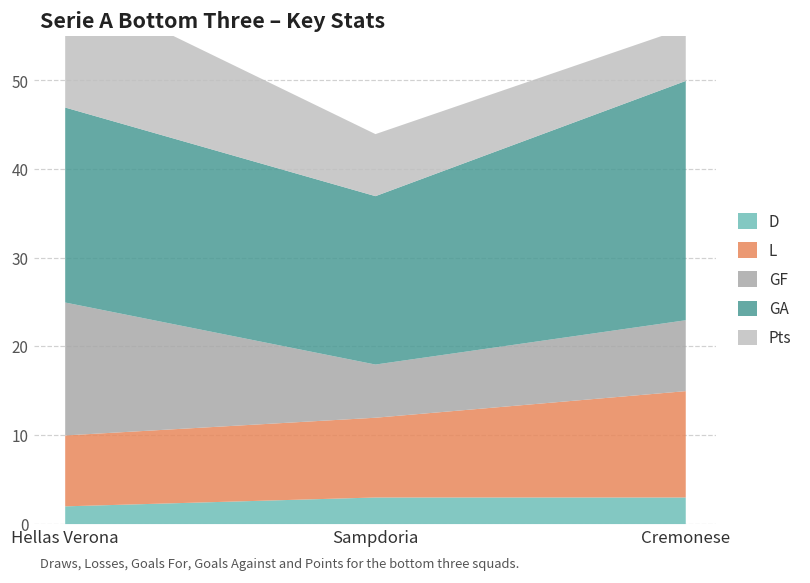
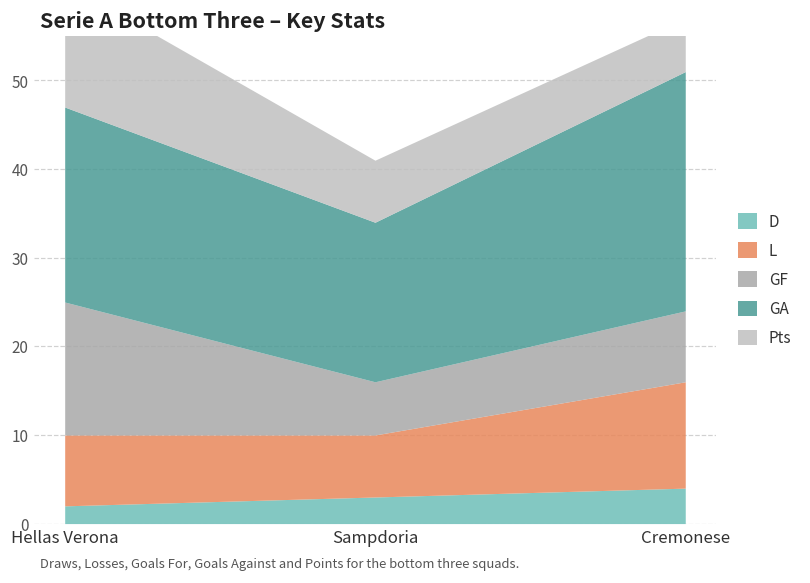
L, Sampdoria: 9 -> 7
GA, Sampdoria: 19 -> 18
D, Cremonese: 3 -> 4
